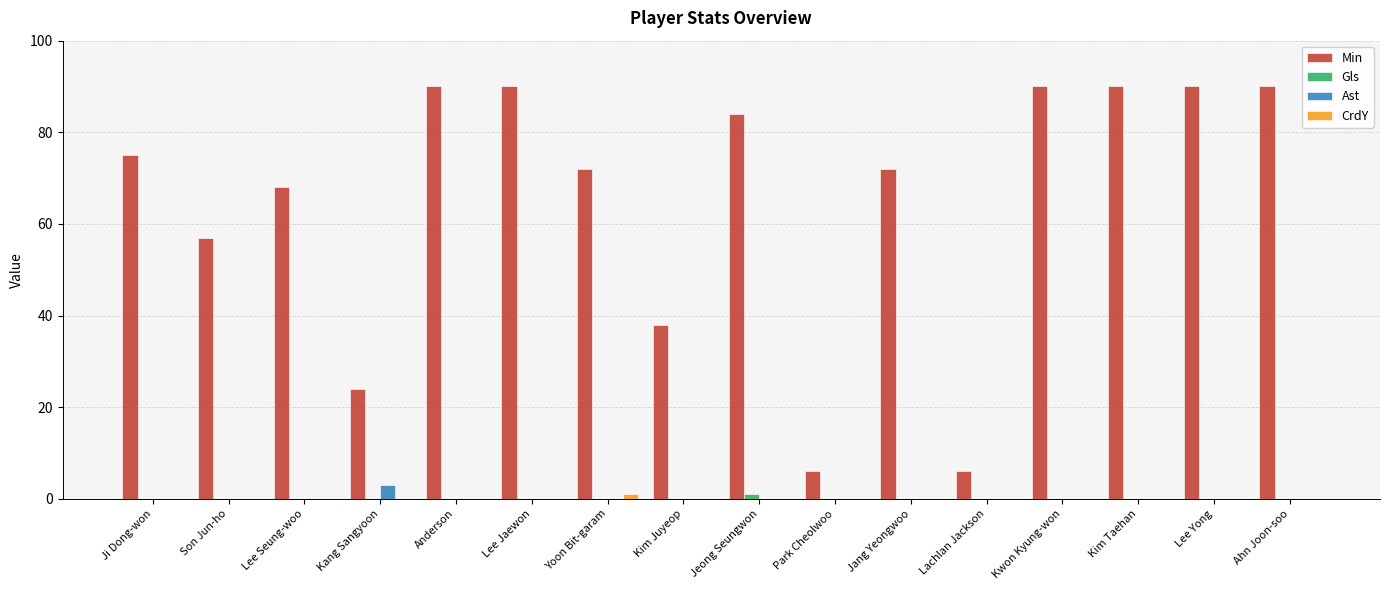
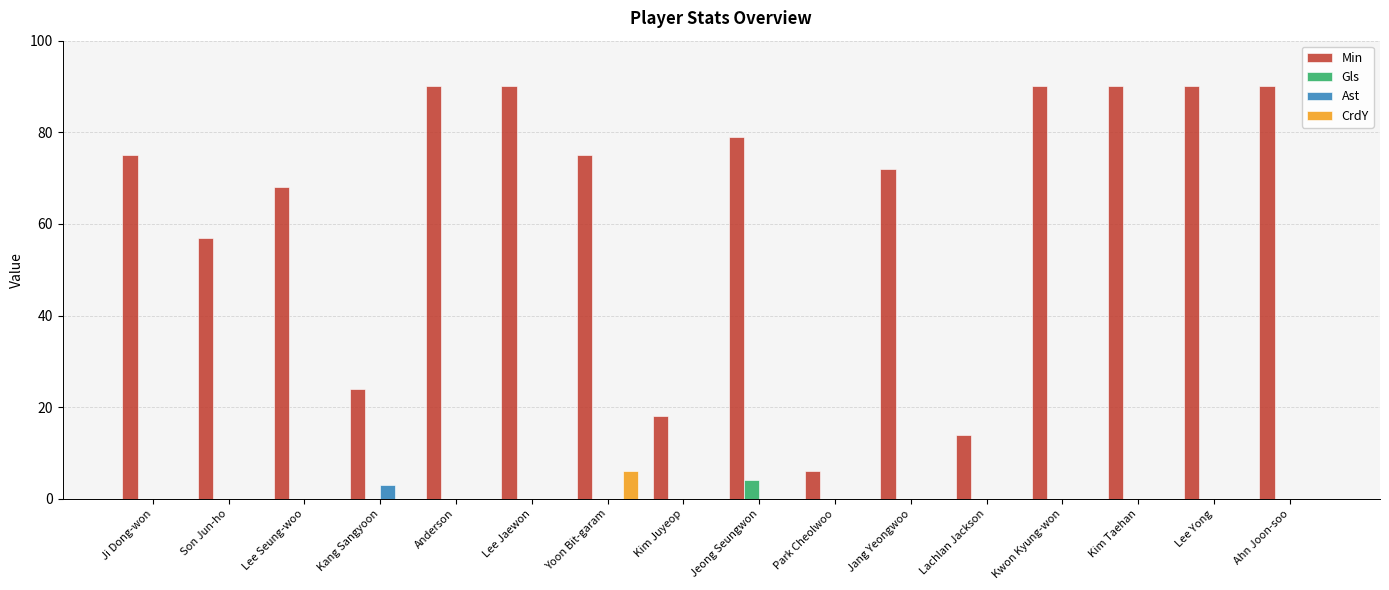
Min, Yoon Bit-garam: 72 -> 75
CrdY, Yoon Bit-garam: 1 -> 6
Min, Kim Juyeop: 38 -> 18
Min, Jeong Seungwon: 84 -> 79
Gls, Jeong Seungwon: 1 -> 4
Min, Lachlan Jackson: 6 -> 14
